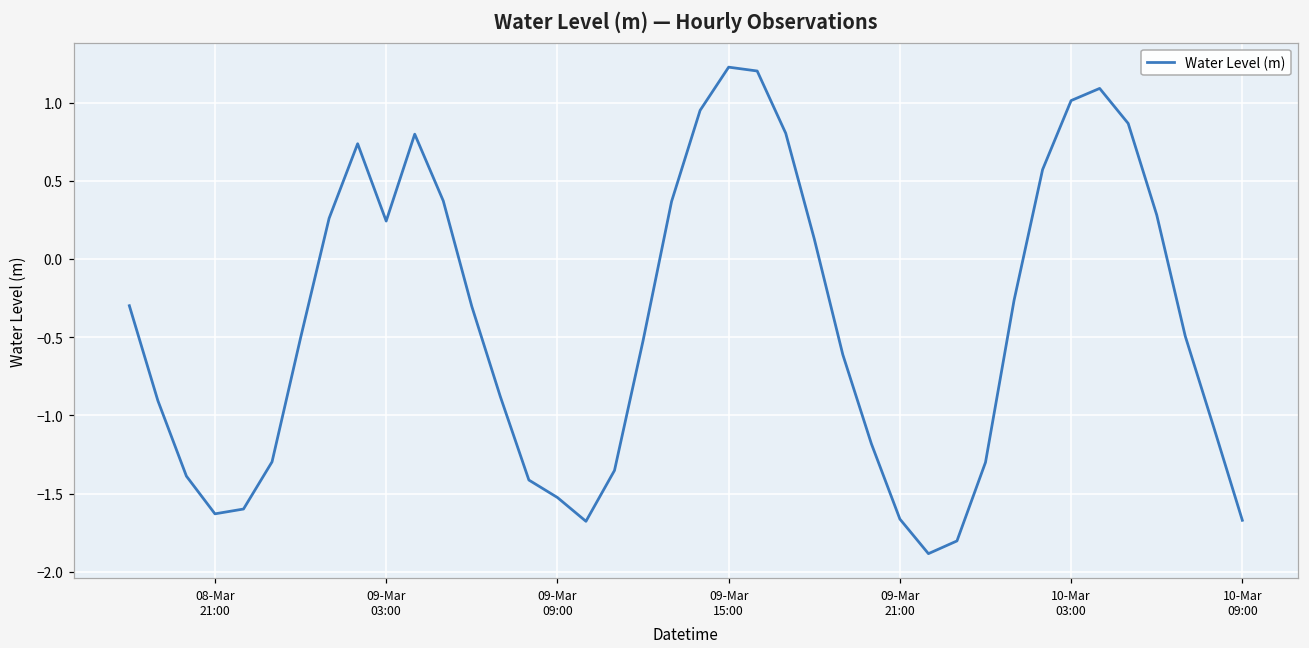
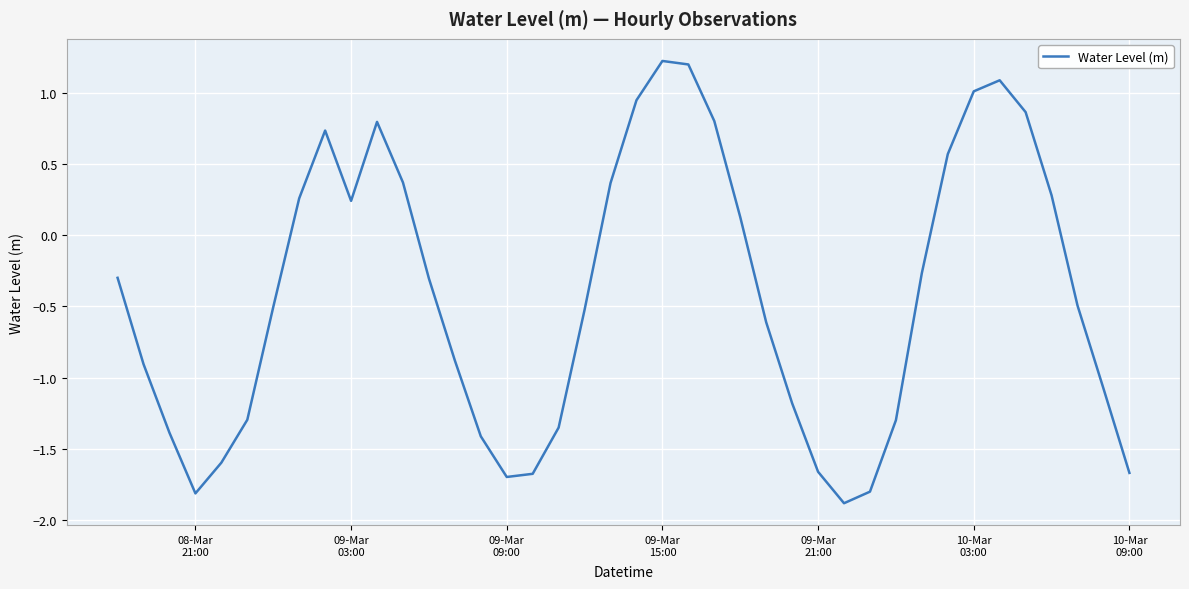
08-Mar 21:00: -1.63 -> -1.81
09-Mar 09:00: -1.53 -> -1.70
